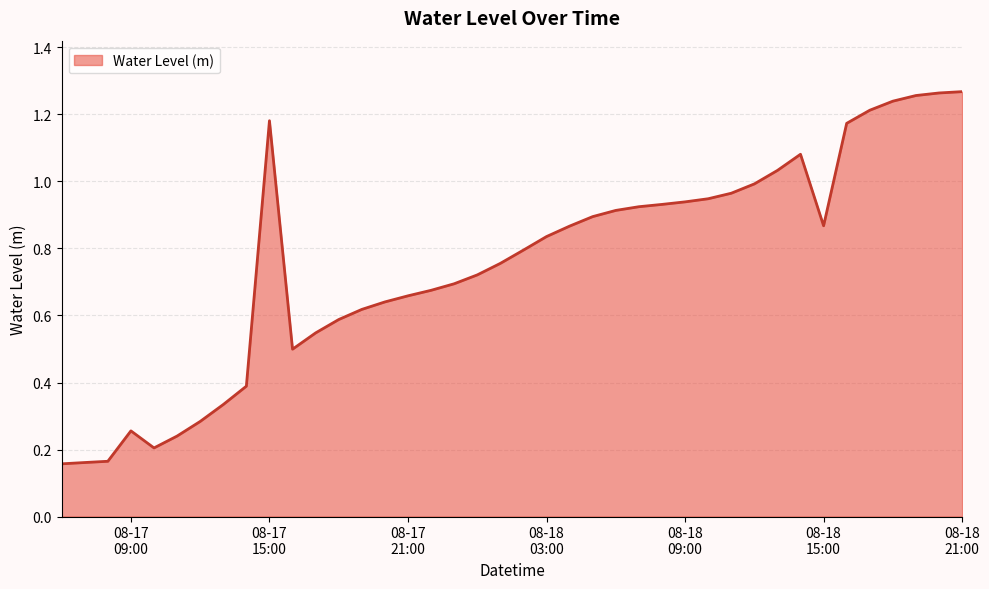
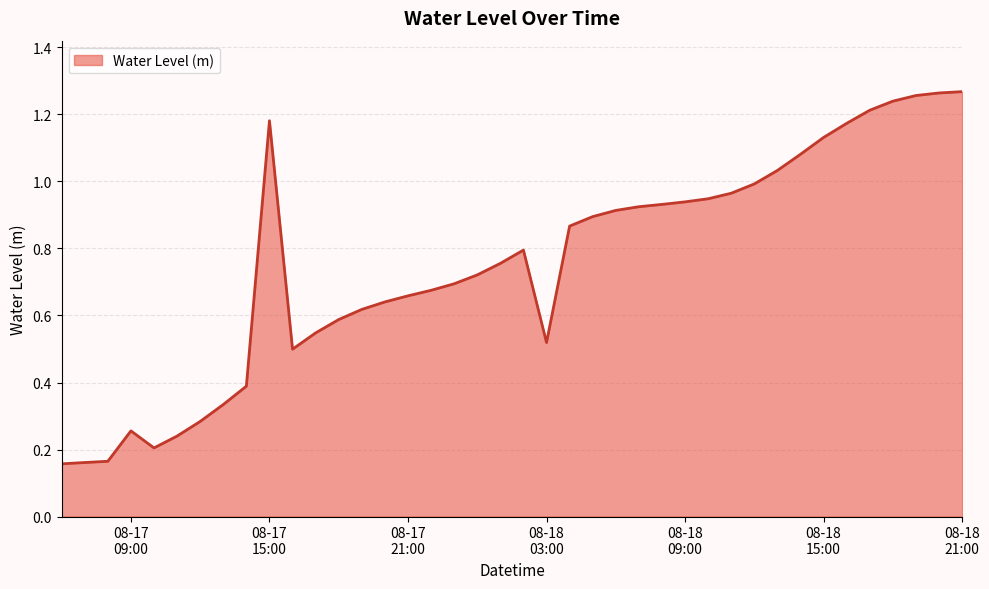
08-18 03:00: 0.84 -> 0.52
08-18 15:00: 0.87 -> 1.13
